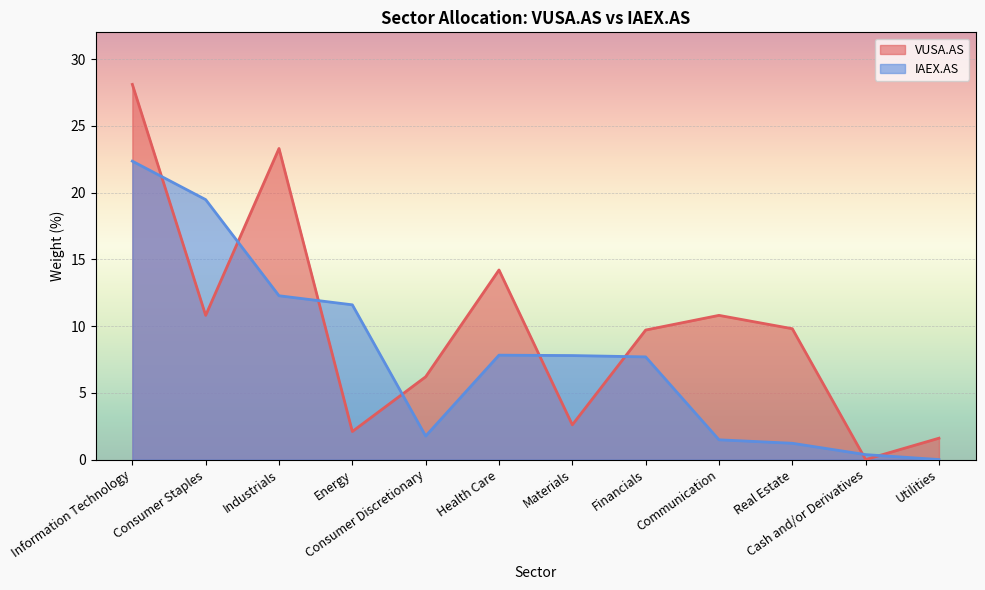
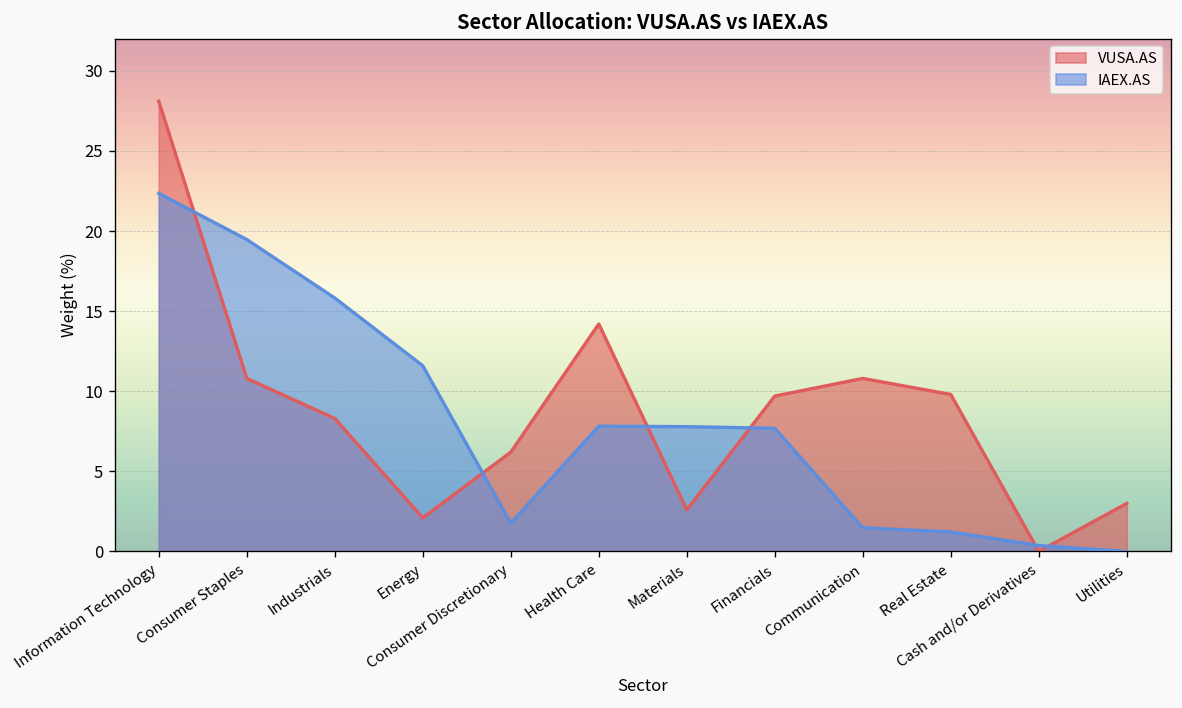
VUSA.AS, Industrials: 23.3 -> 8.3
IAEX.AS, Industrials: 12.3 -> 15.8
VUSA.AS, Utilities: 1.6 -> 3.0
